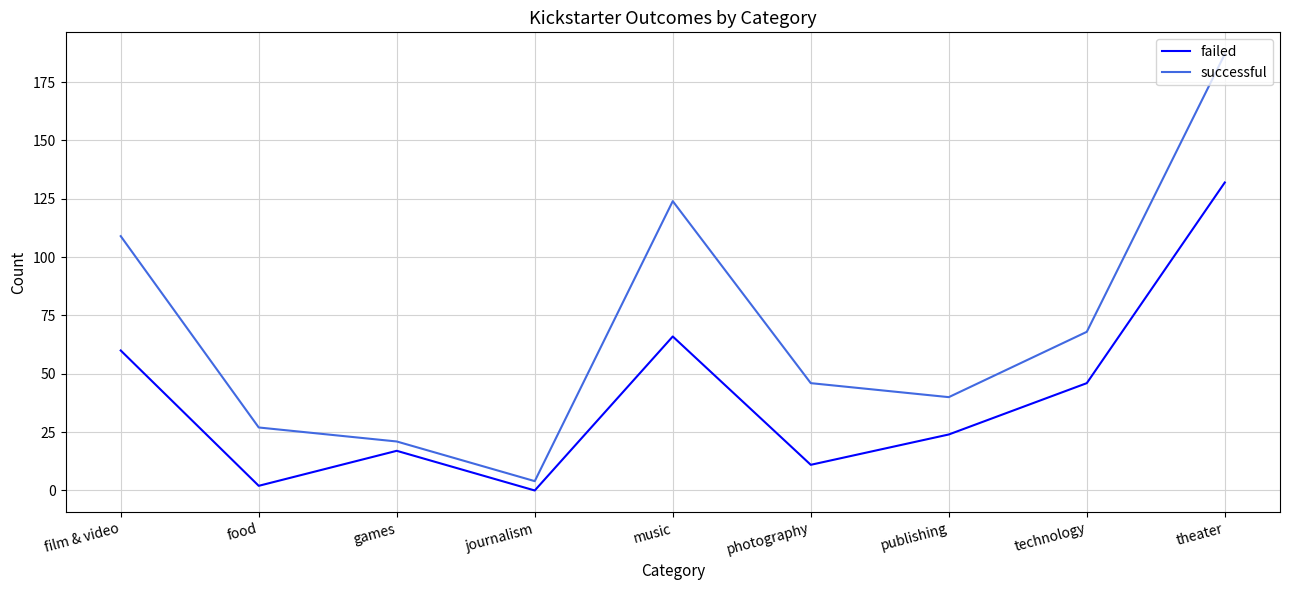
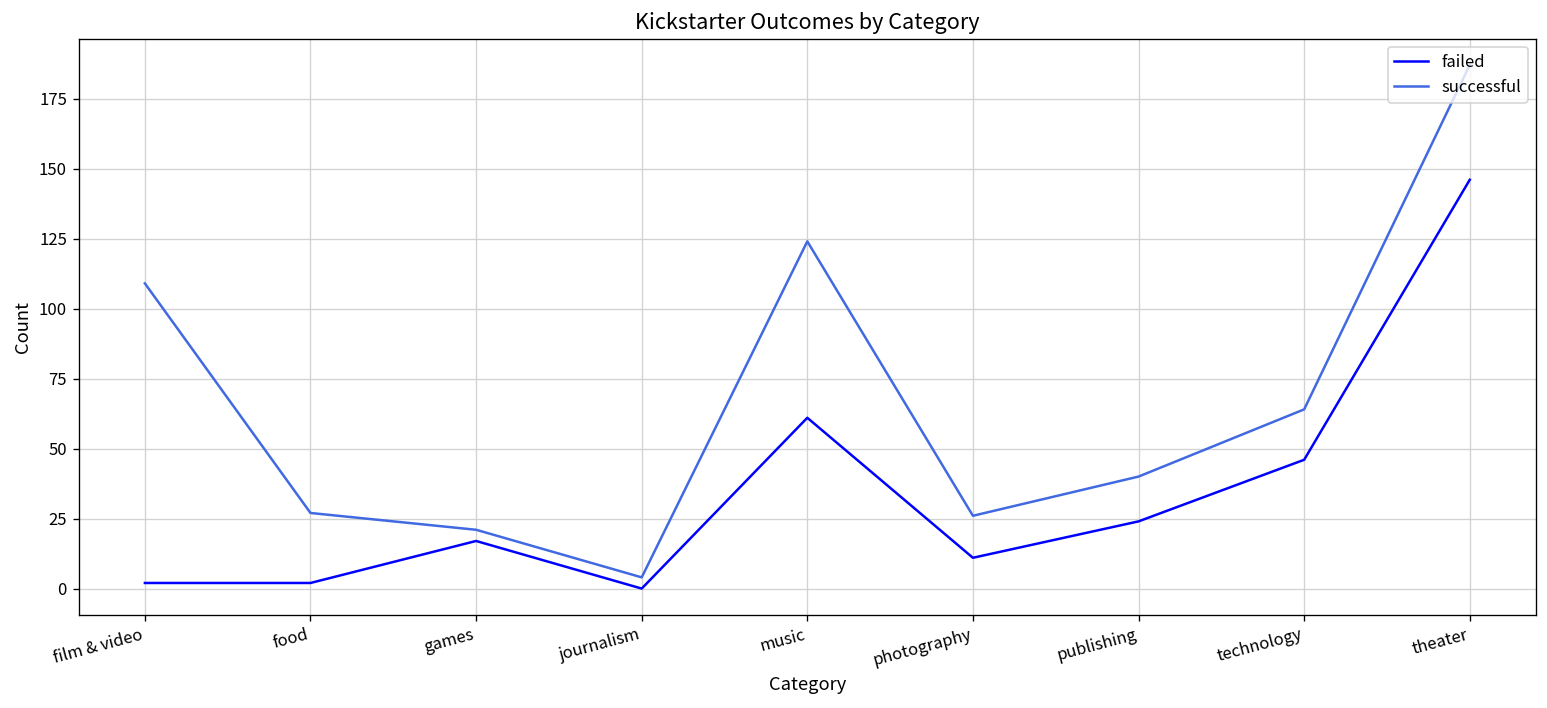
failed, film & video: 60 -> 2
failed, music: 66 -> 61
successful, photography: 46 -> 26
successful, technology: 68 -> 64
failed, theater: 132 -> 146
